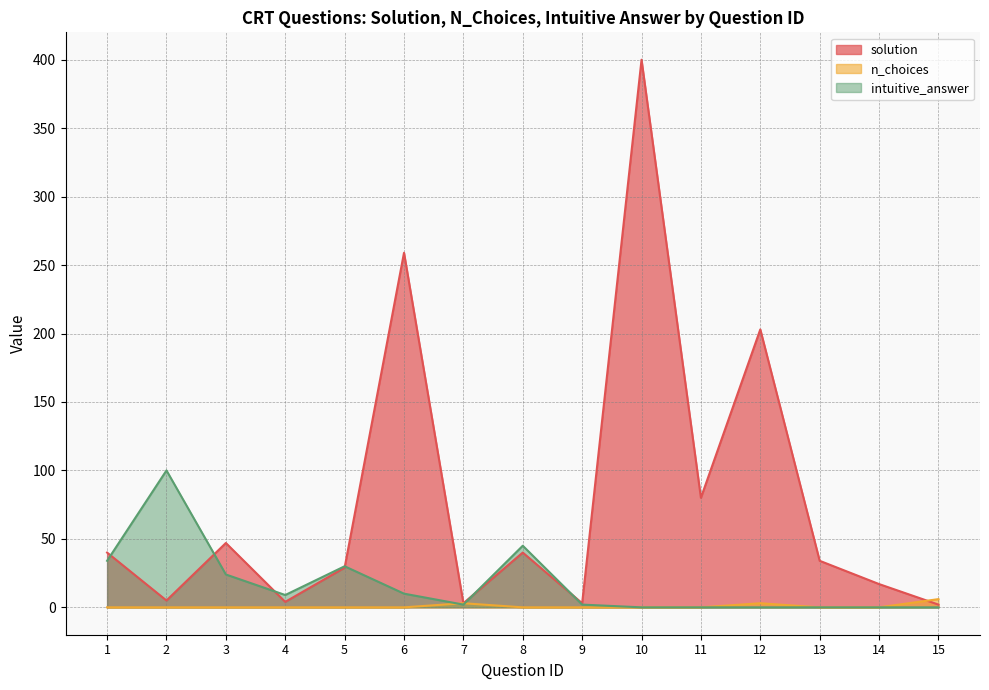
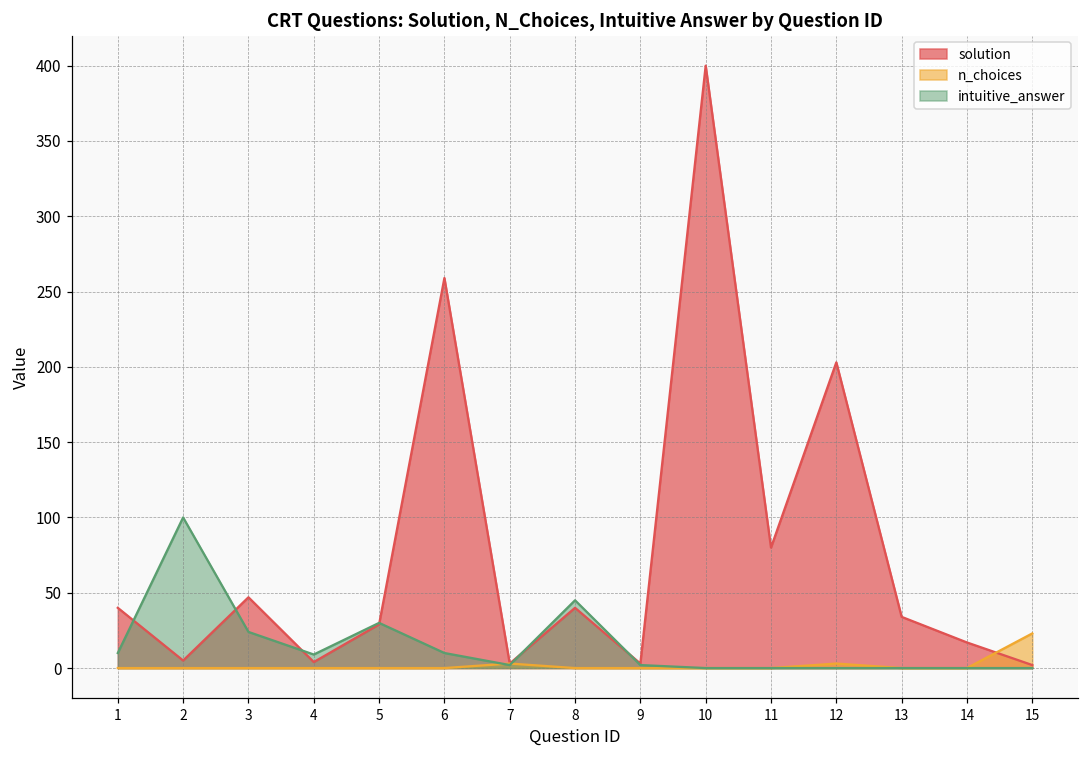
intuitive_answer, 1: 34 -> 10
n_choices, 15: 6 -> 23
